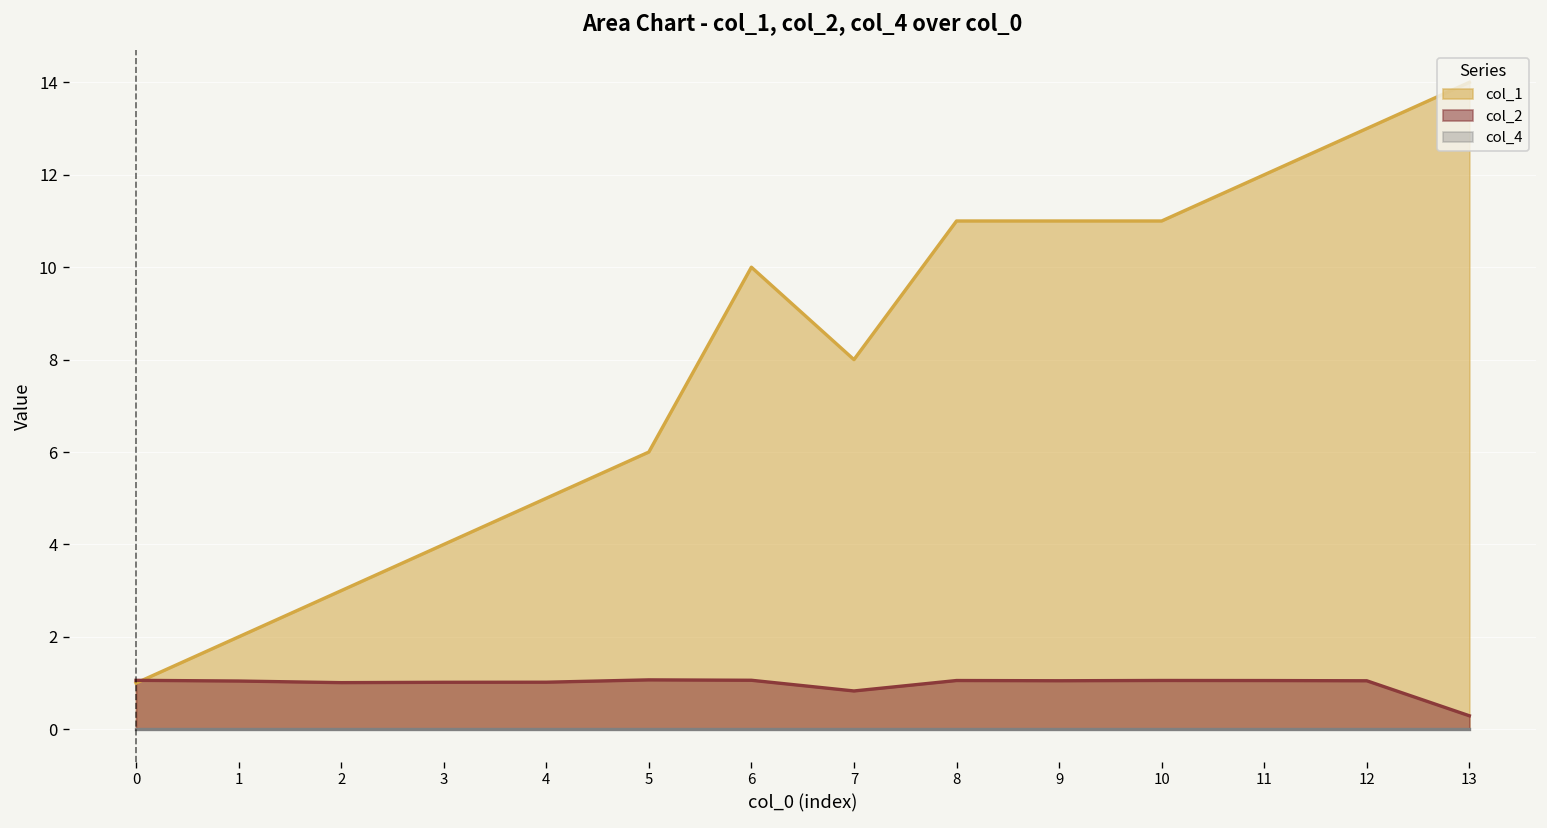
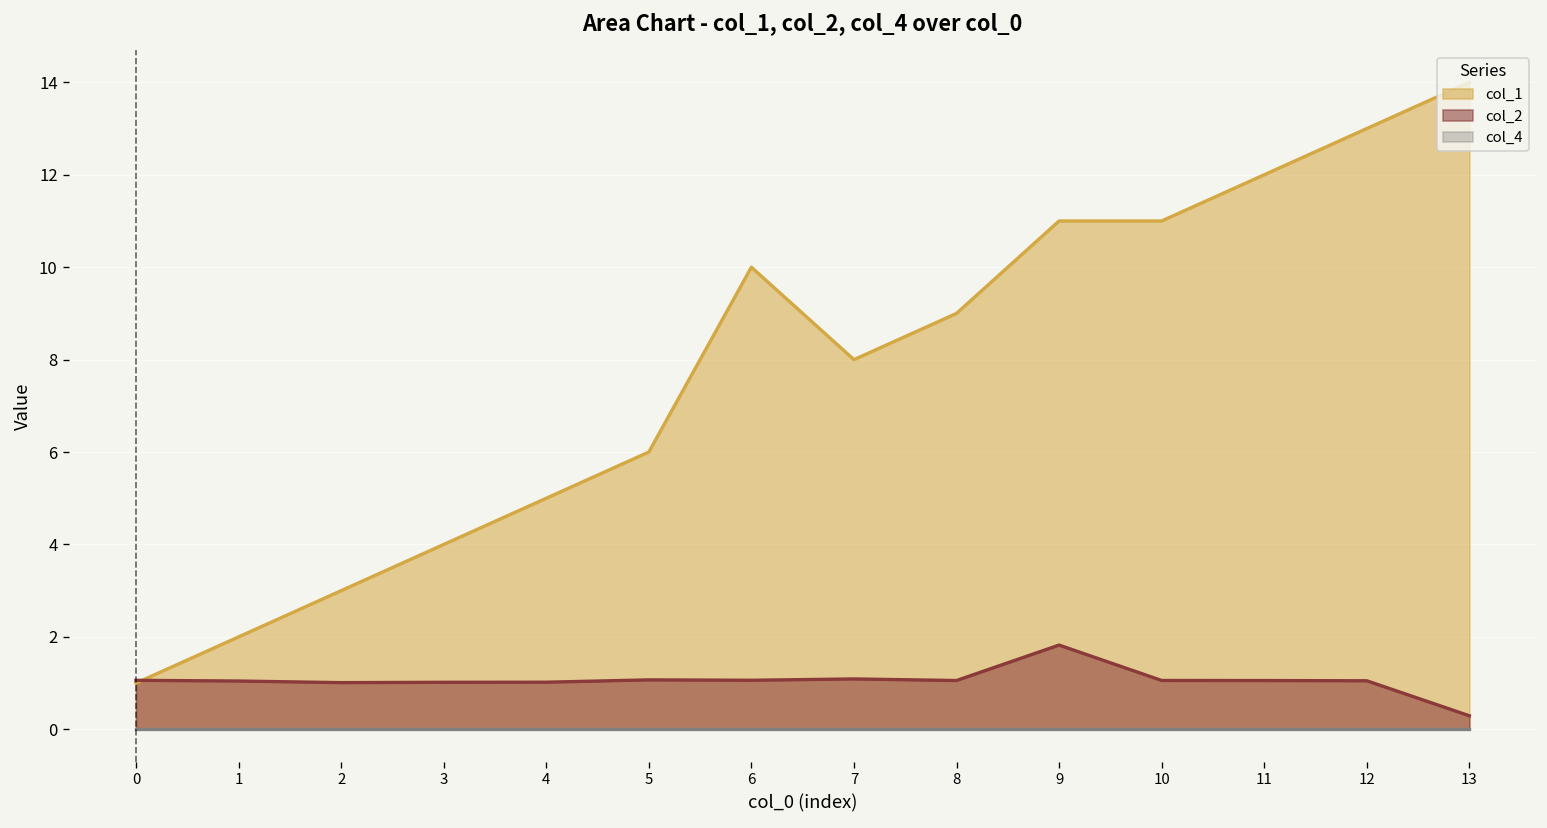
col_2, 7: 0.8 -> 1.1
col_1, 8: 11 -> 9
col_2, 9: 1.1 -> 1.8
